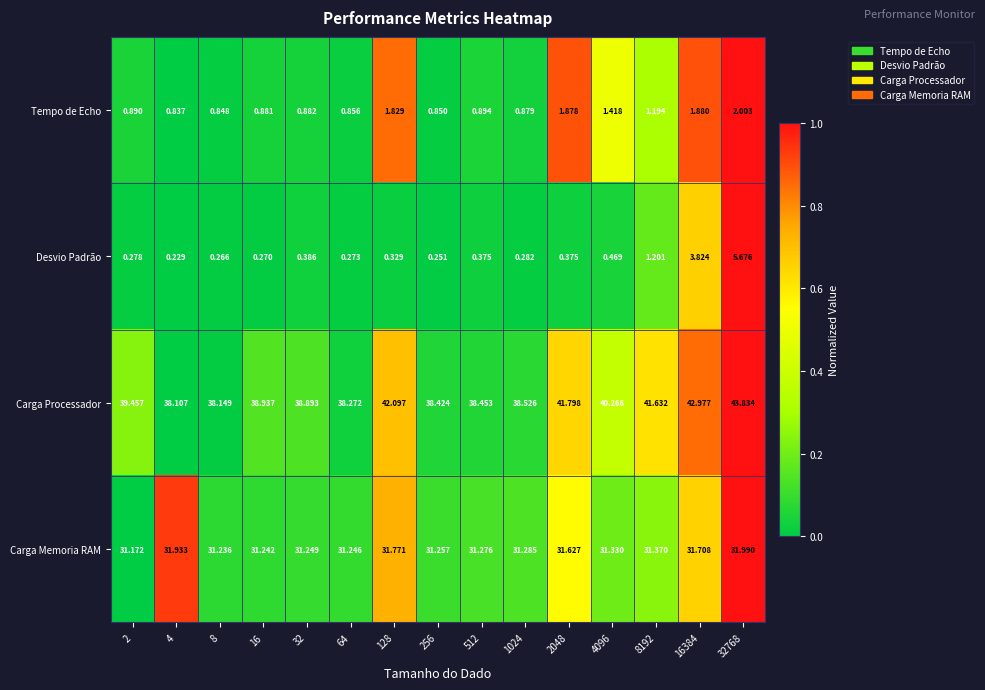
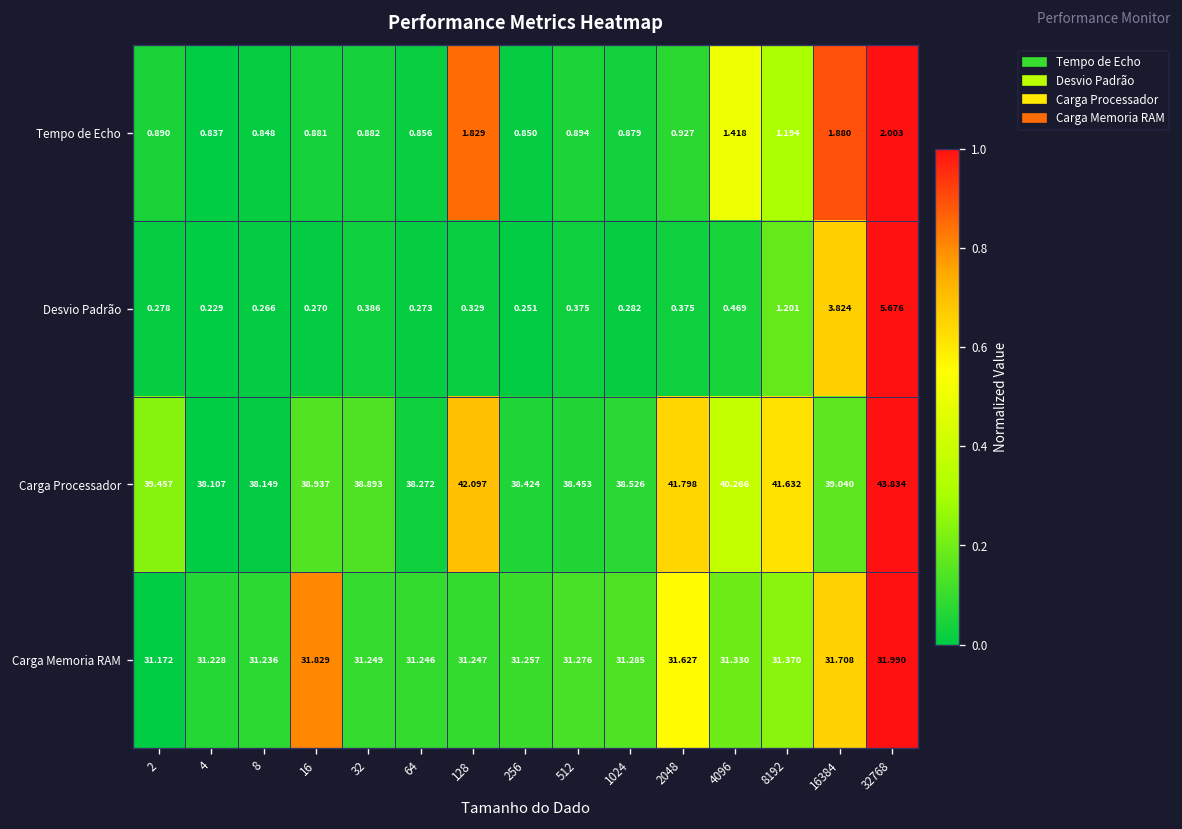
Tempo de Echo, 2048: 1.878 -> 0.927
Carga Processador, 16384: 42.977 -> 39.040
Carga Memoria RAM, 4: 31.933 -> 31.228
Carga Memoria RAM, 16: 31.242 -> 31.829
Carga Memoria RAM, 128: 31.771 -> 31.247
